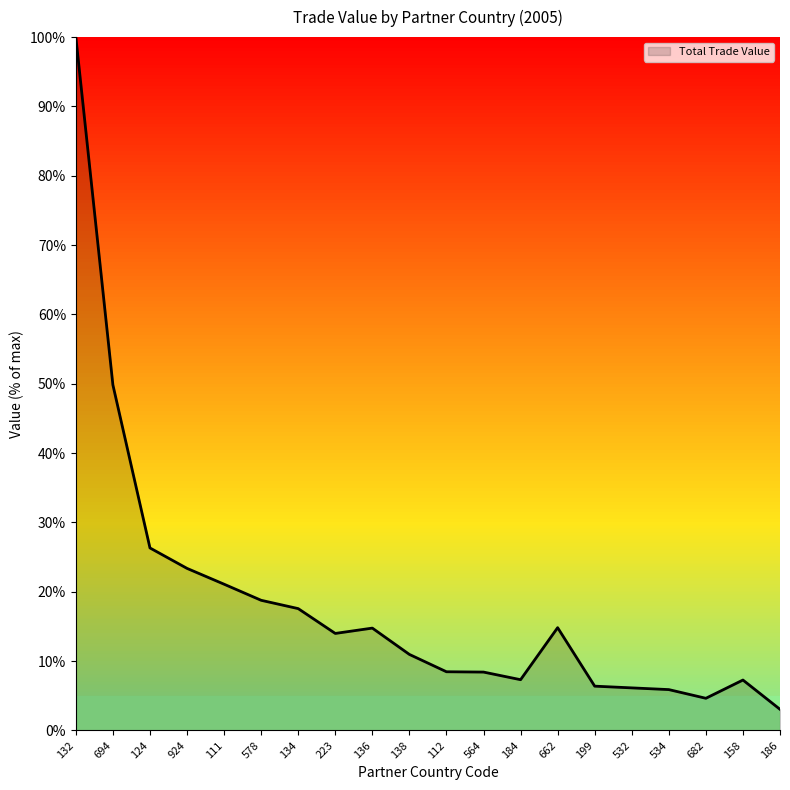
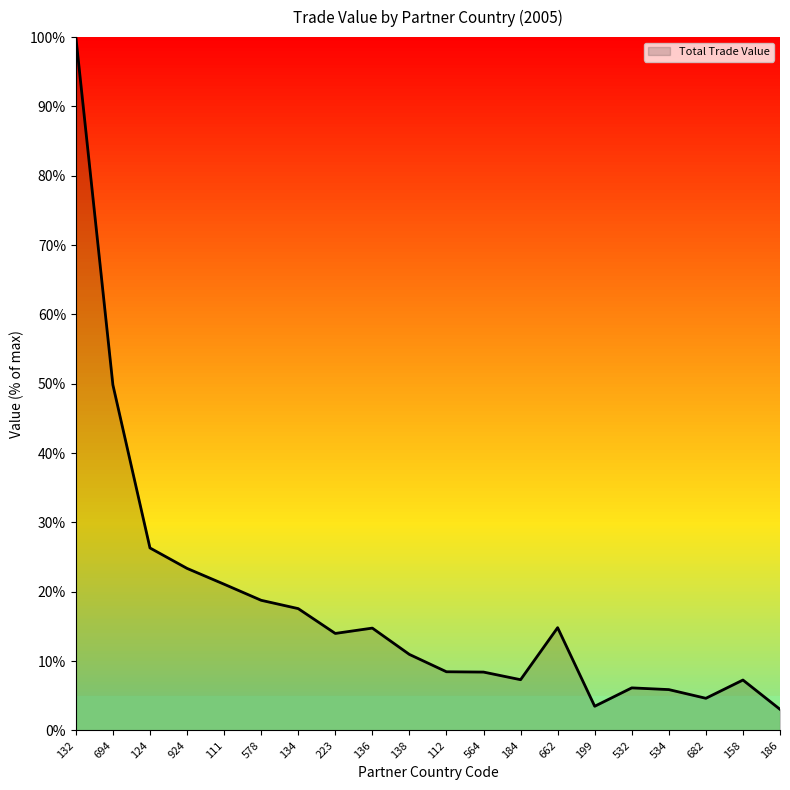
199: 6% -> 3%
